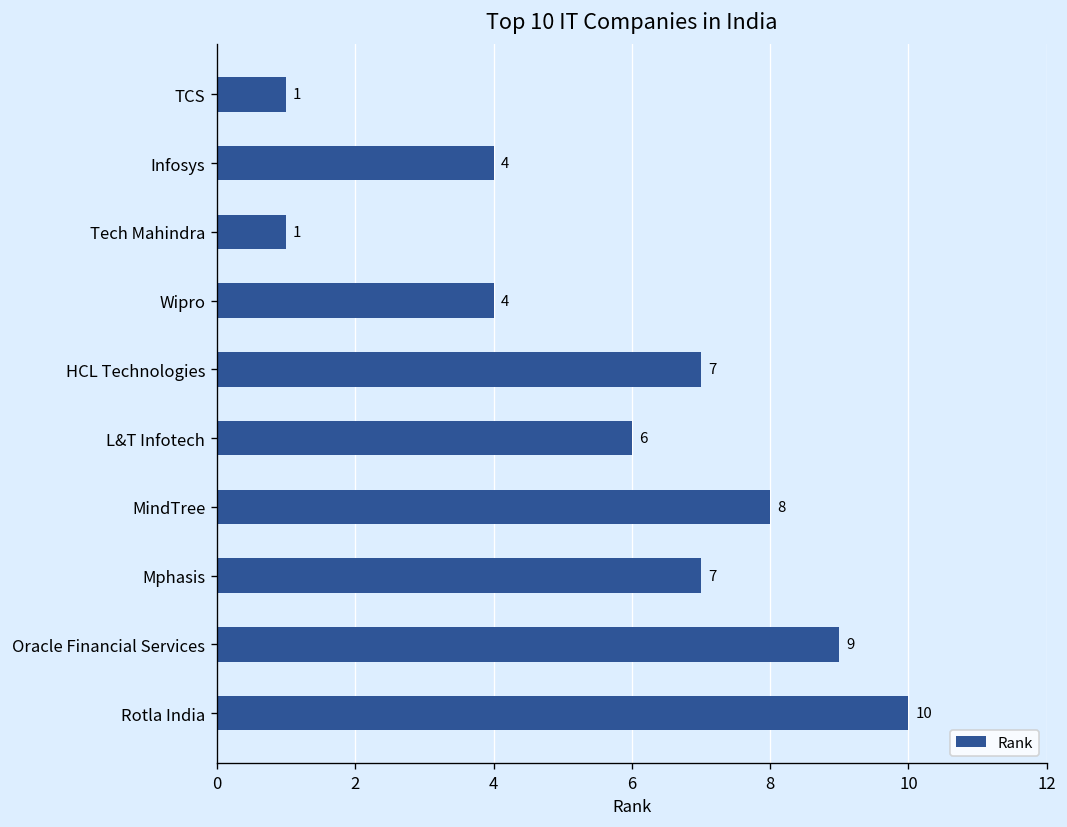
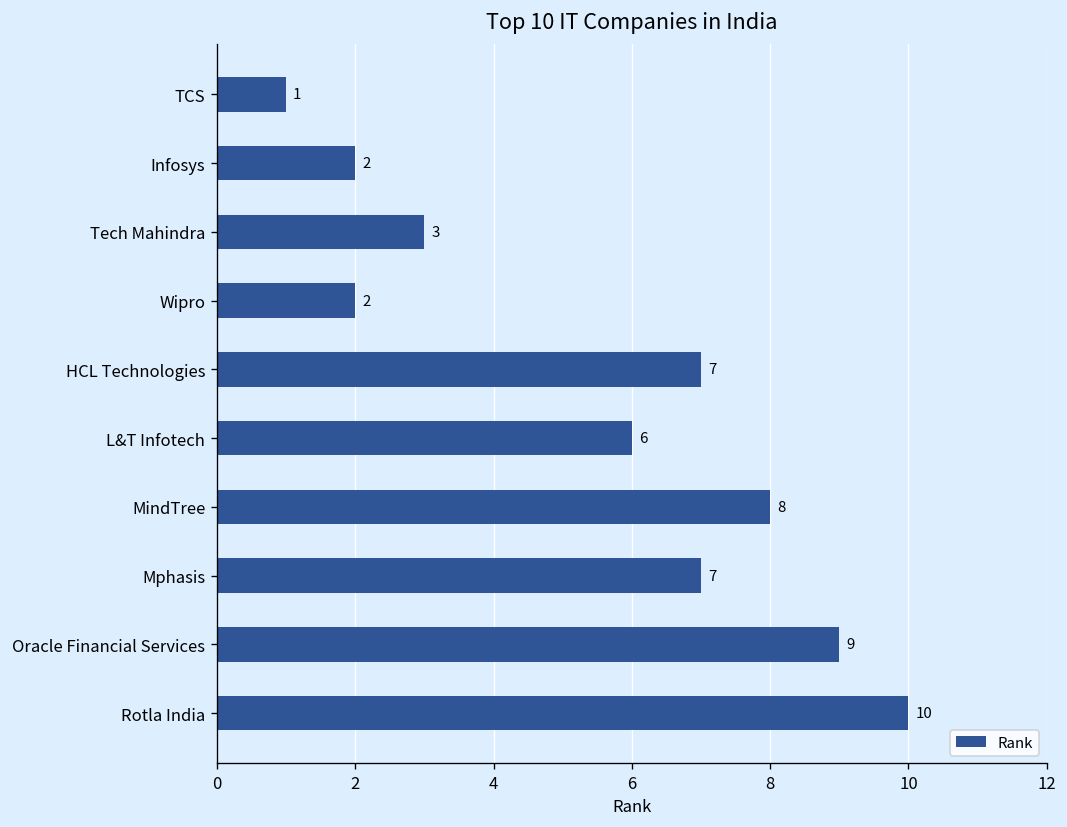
Infosys: 4 -> 2
Tech Mahindra: 1 -> 3
Wipro: 4 -> 2
